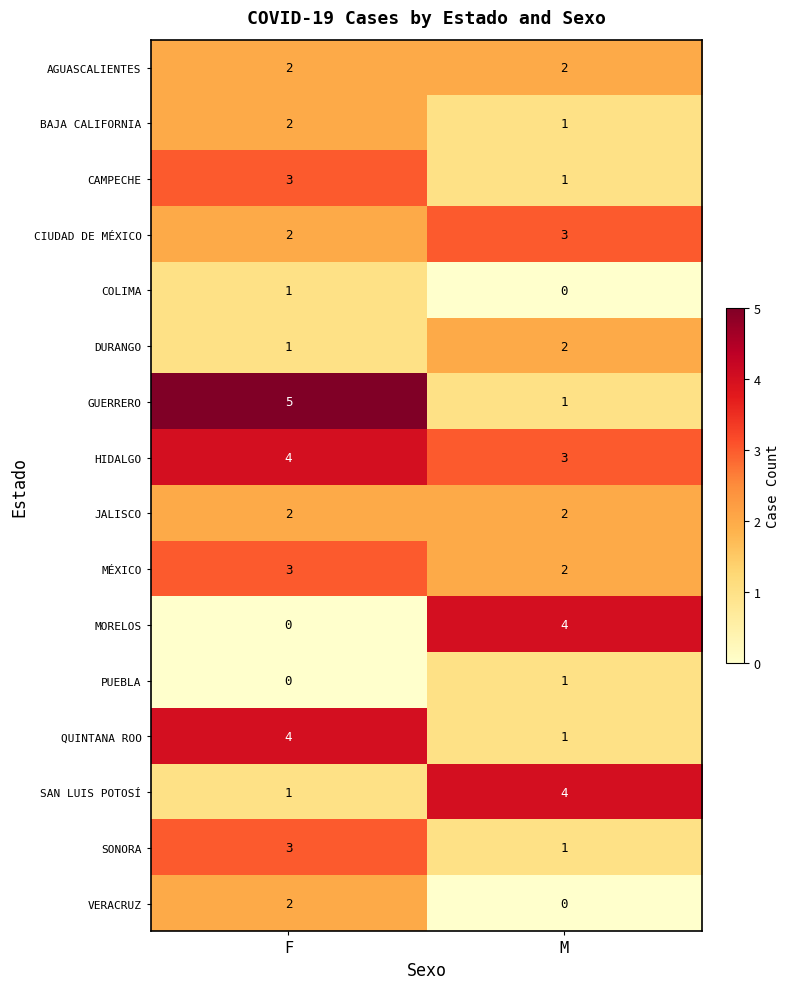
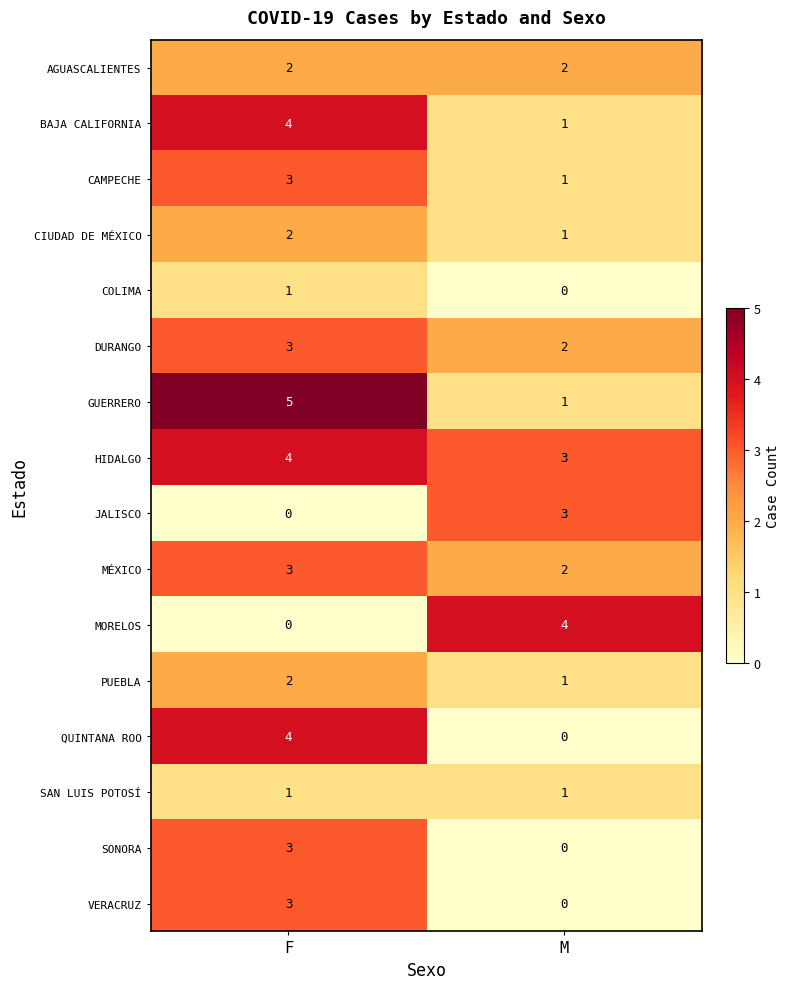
BAJA CALIFORNIA, F: 2 -> 4
CIUDAD DE MÉXICO, M: 3 -> 1
DURANGO, F: 1 -> 3
JALISCO, F: 2 -> 0
JALISCO, M: 2 -> 3
PUEBLA, F: 0 -> 2
QUINTANA ROO, M: 1 -> 0
SAN LUIS POTOSÍ, M: 4 -> 1
SONORA, M: 1 -> 0
VERACRUZ, F: 2 -> 3
